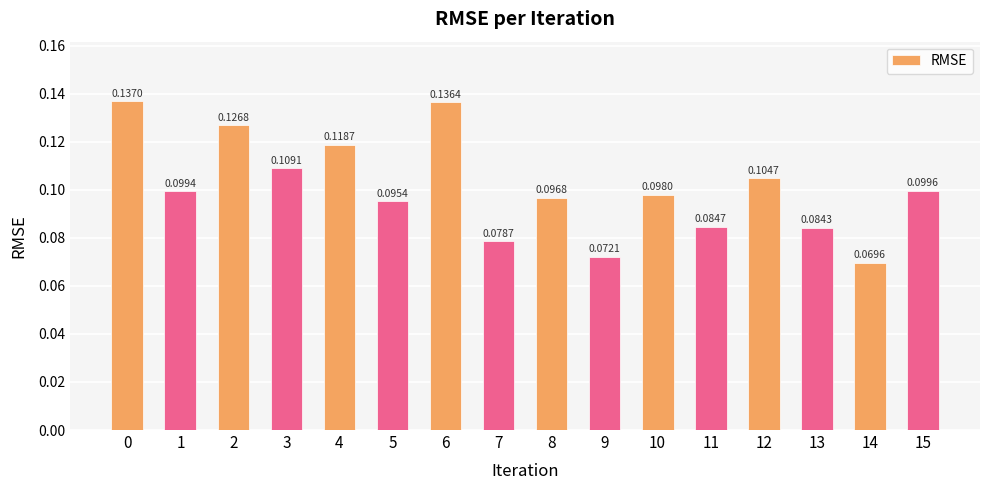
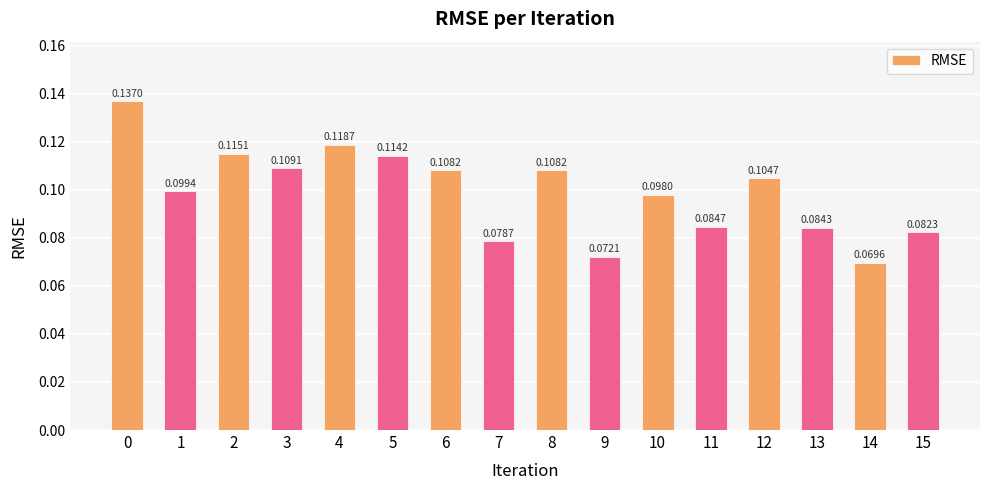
2: 0.1268 -> 0.1151
5: 0.0954 -> 0.1142
6: 0.1364 -> 0.1082
8: 0.0968 -> 0.1082
15: 0.0996 -> 0.0823
